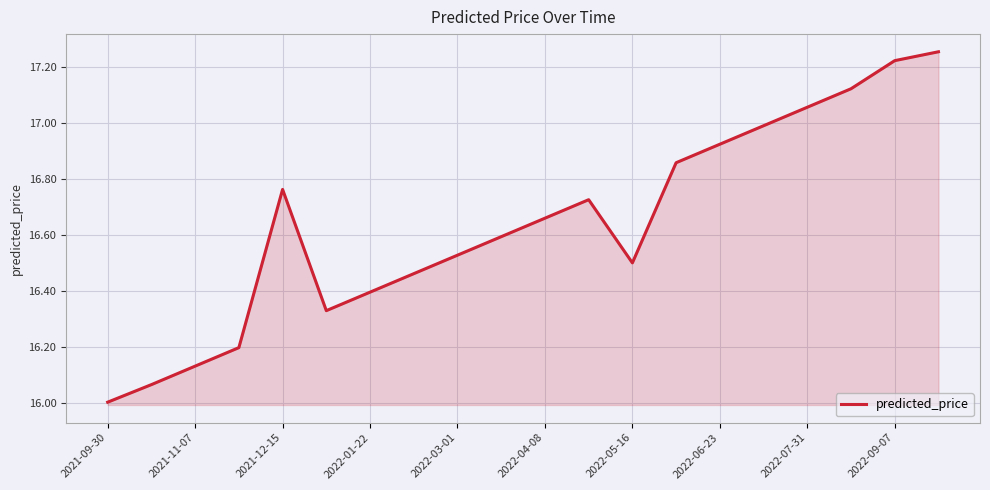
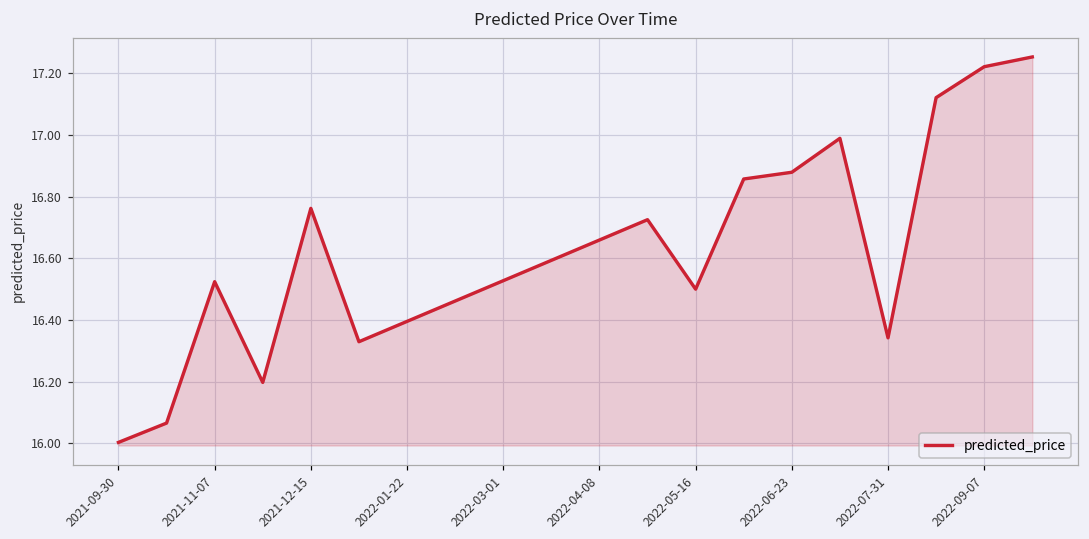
2021-11-07: 16.13 -> 16.52
2022-06-23: 16.92 -> 16.88
2022-07-31: 17.06 -> 16.34
